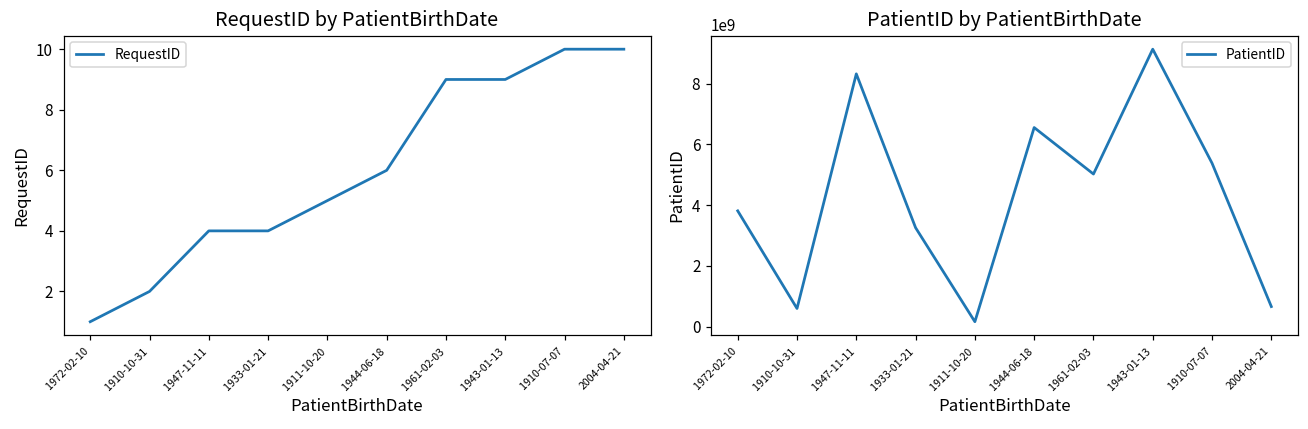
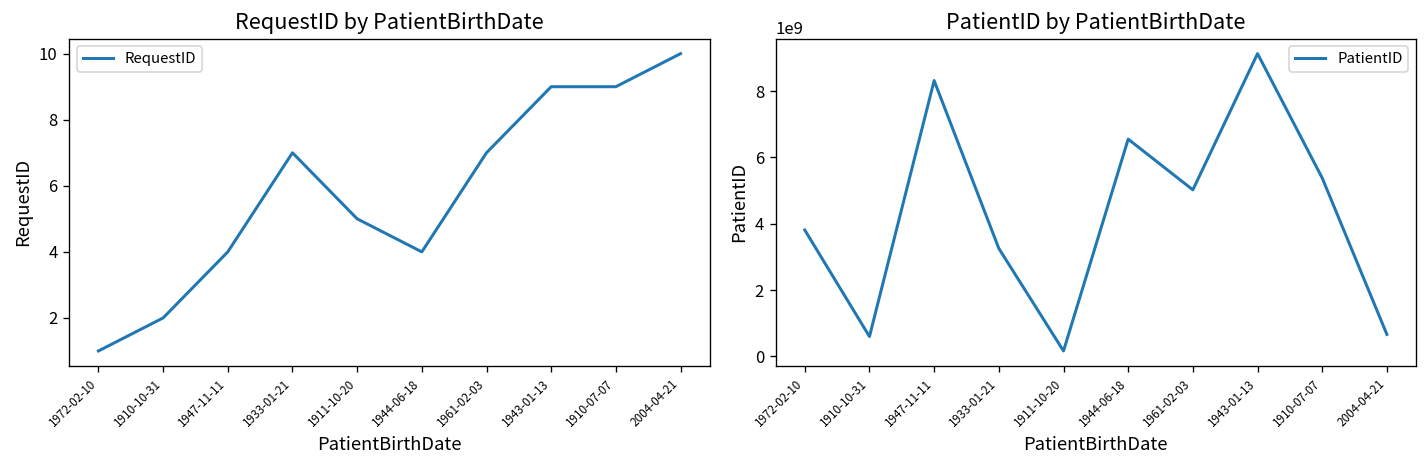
RequestID by PatientBirthDate, 1933-01-21: 4 -> 7
RequestID by PatientBirthDate, 1944-06-18: 6 -> 4
RequestID by PatientBirthDate, 1961-02-03: 9 -> 7
RequestID by PatientBirthDate, 1910-07-07: 10 -> 9
